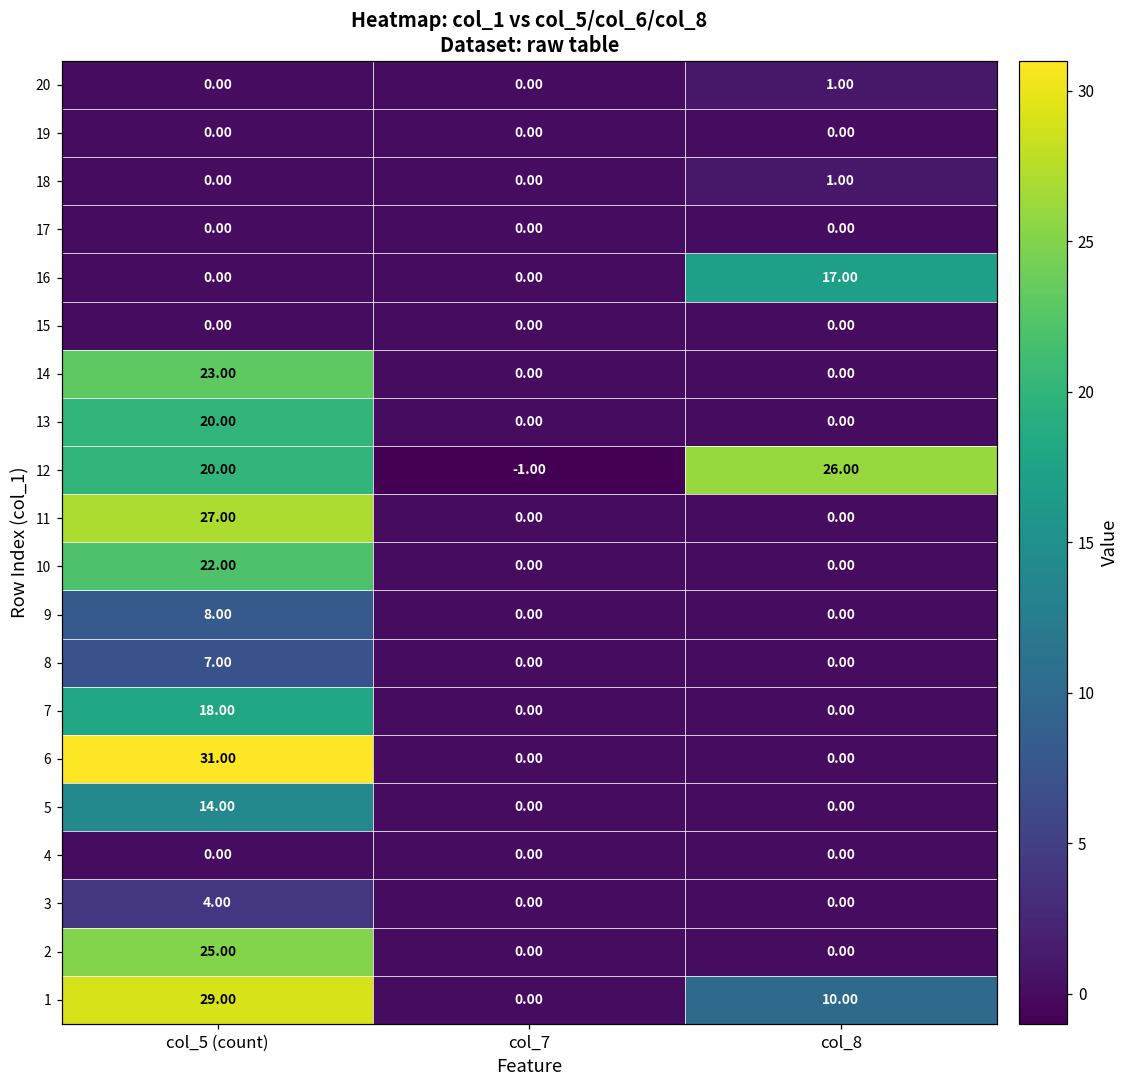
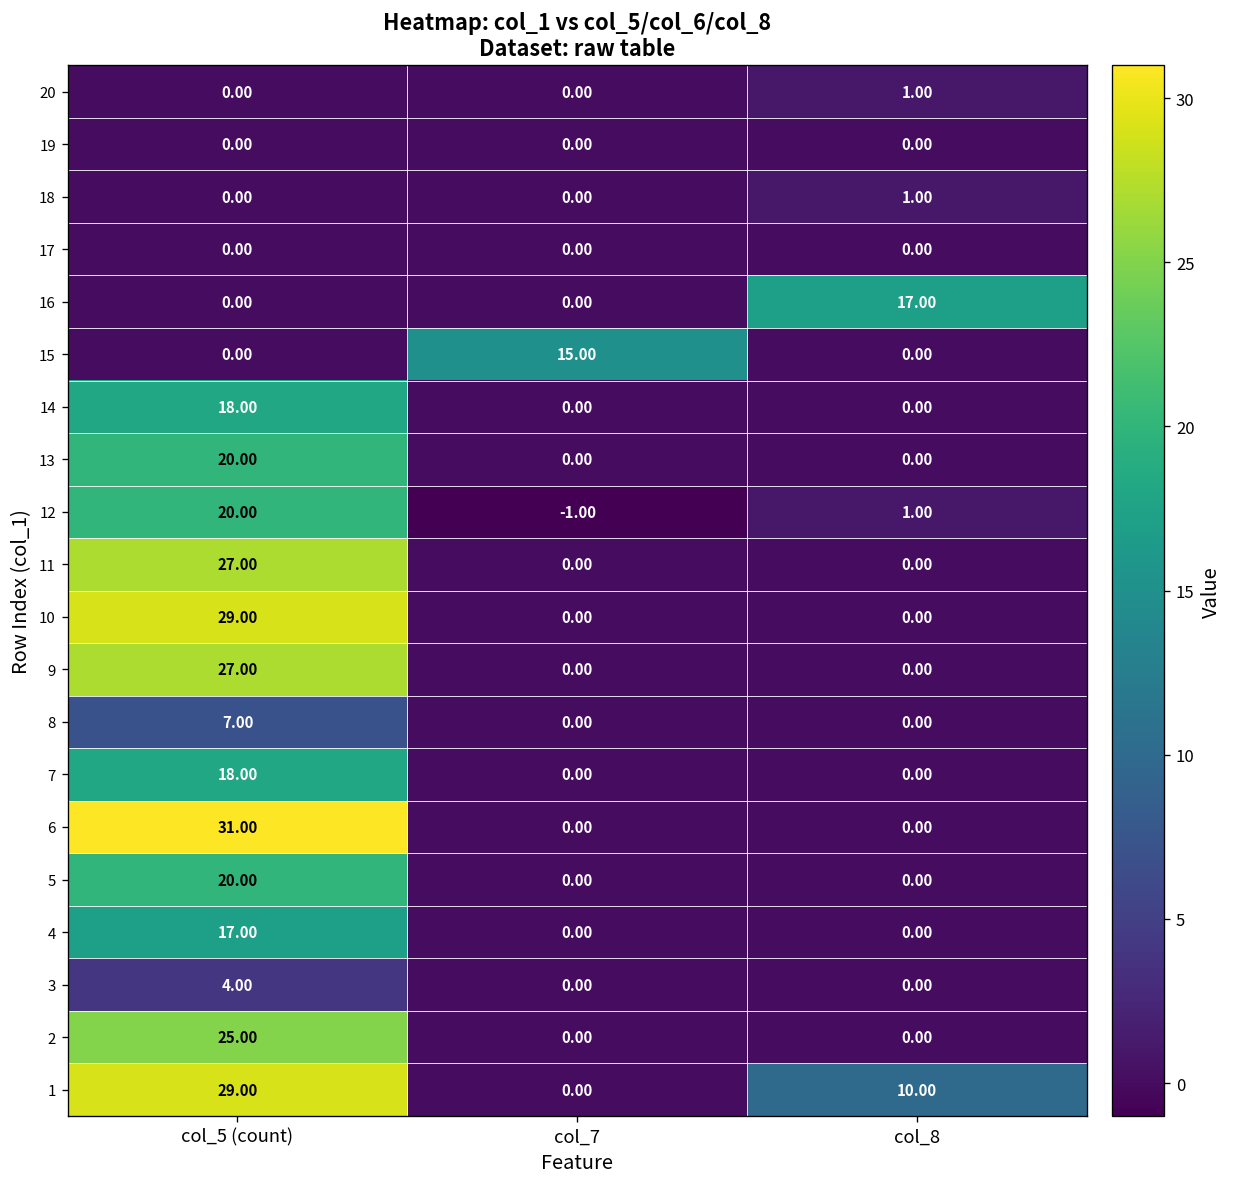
15, col_7: 0.00 -> 15.00
14, col_5 (count): 23.00 -> 18.00
12, col_8: 26.00 -> 1.00
10, col_5 (count): 22.00 -> 29.00
9, col_5 (count): 8.00 -> 27.00
5, col_5 (count): 14.00 -> 20.00
4, col_5 (count): 0.00 -> 17.00
